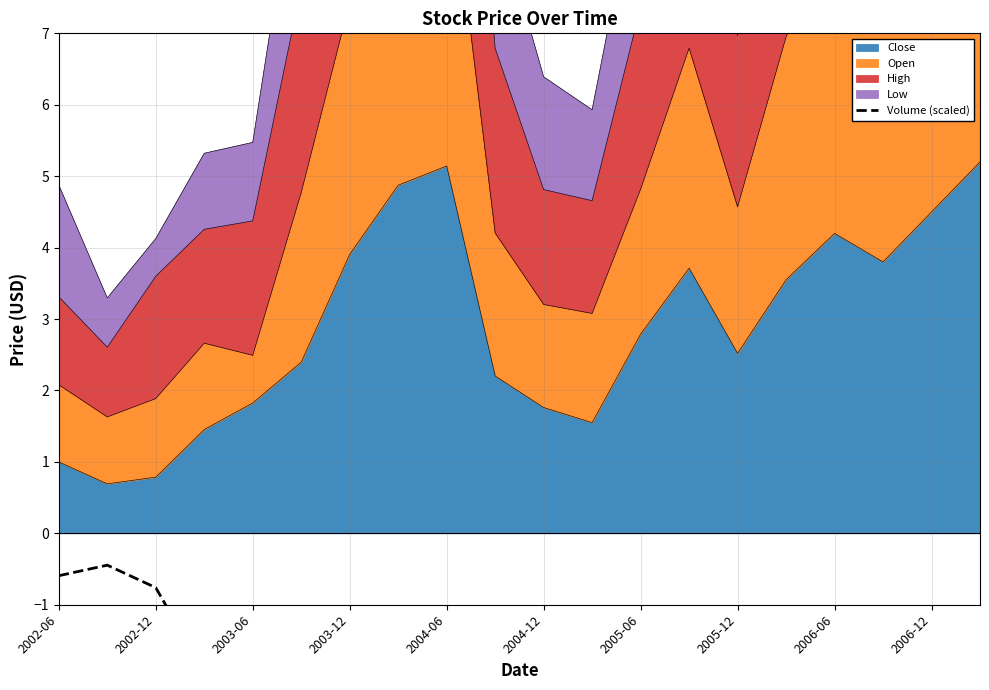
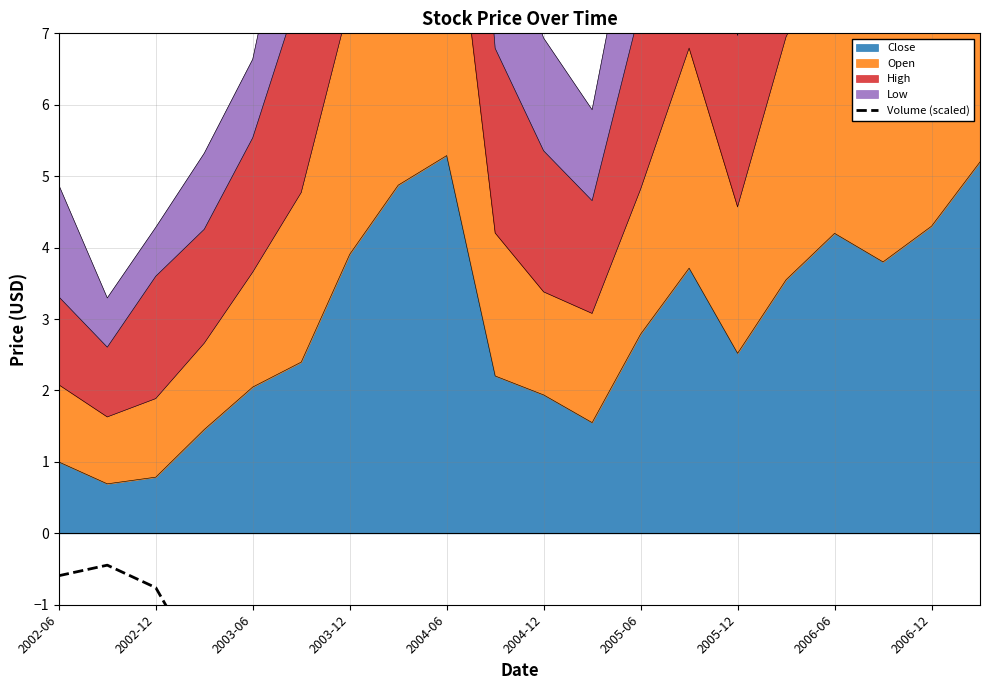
Low, 2002-12: 0.5 -> 0.7
Close, 2003-06: 1.8 -> 2.0
Open, 2003-06: 0.7 -> 1.6
Close, 2004-06: 5.1 -> 5.3
Close, 2004-12: 1.8 -> 1.9
High, 2004-12: 1.6 -> 2.0
Close, 2006-12: 4.5 -> 4.3
